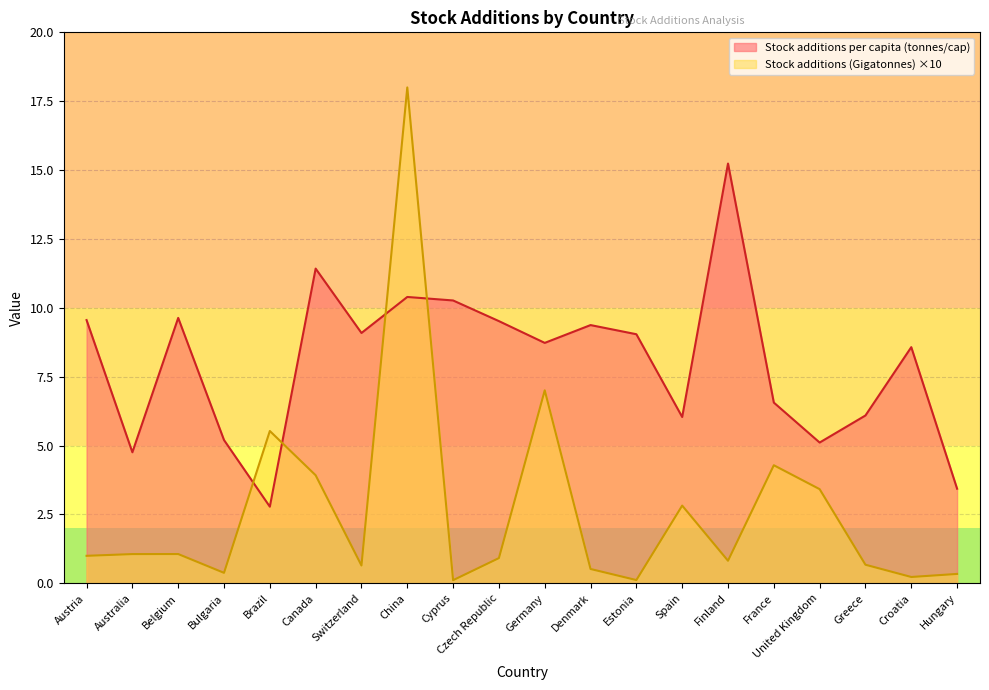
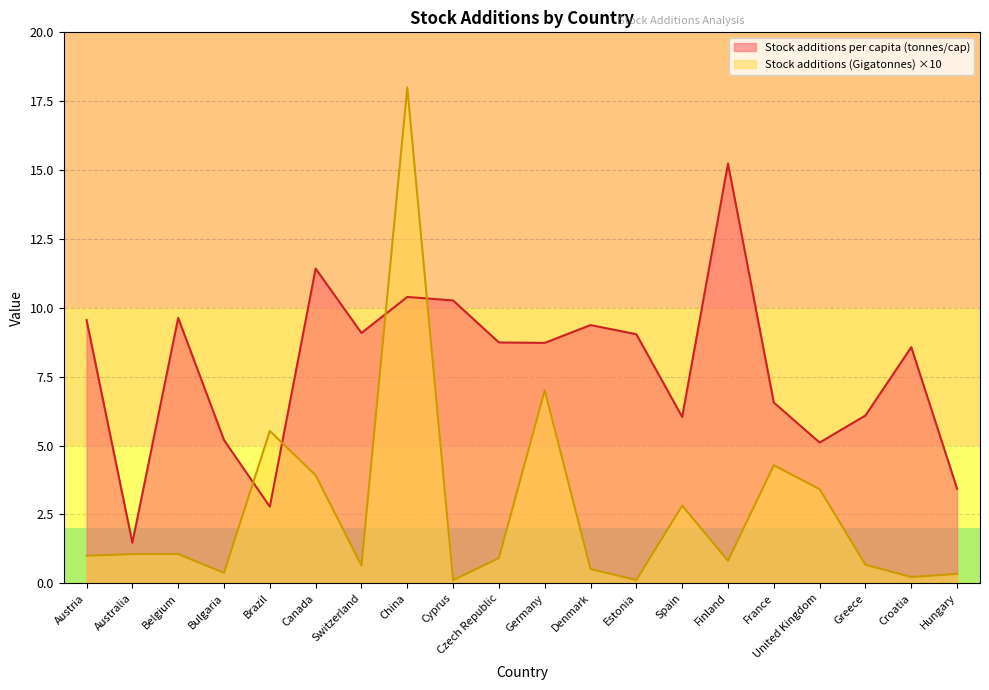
Stock additions per capita (tonnes/cap), Australia: 4.8 -> 1.5
Stock additions per capita (tonnes/cap), Czech Republic: 9.5 -> 8.7
